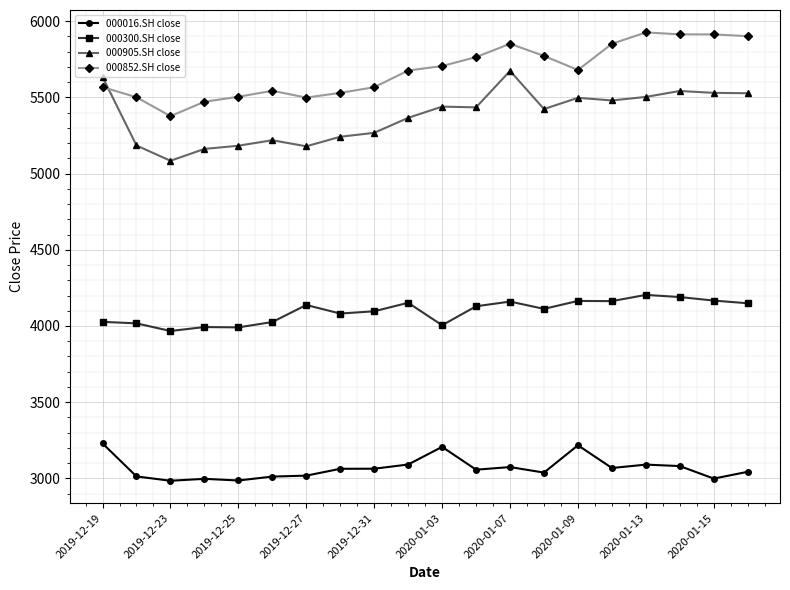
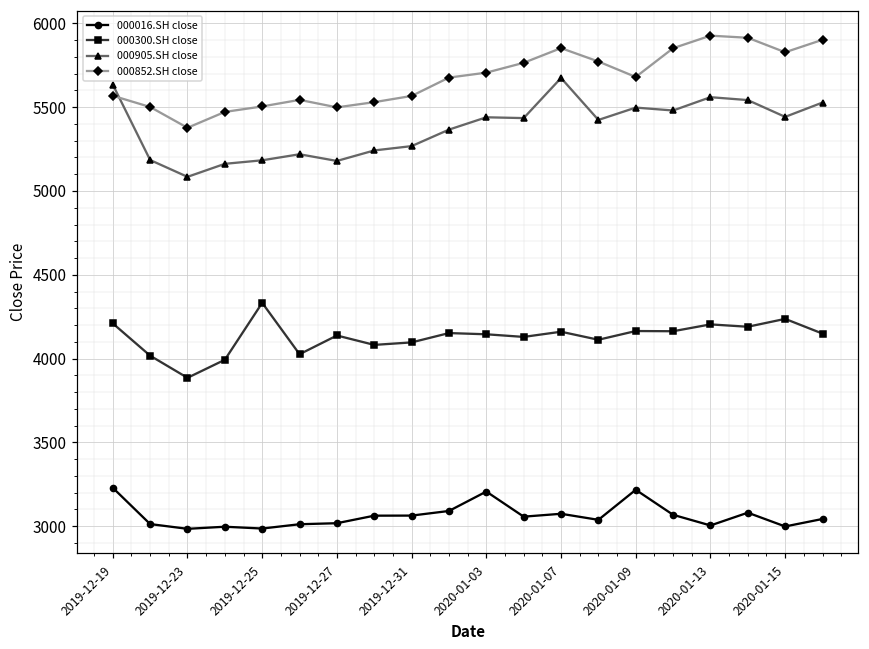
000300.SH close, 2019-12-19: 4030 -> 4210
000300.SH close, 2019-12-23: 3970 -> 3890
000300.SH close, 2019-12-25: 3990 -> 4330
000300.SH close, 2020-01-03: 4000 -> 4140
000016.SH close, 2020-01-13: 3090 -> 3000
000905.SH close, 2020-01-13: 5500 -> 5560
000300.SH close, 2020-01-15: 4170 -> 4240
000905.SH close, 2020-01-15: 5530 -> 5440
000852.SH close, 2020-01-15: 5910 -> 5830
